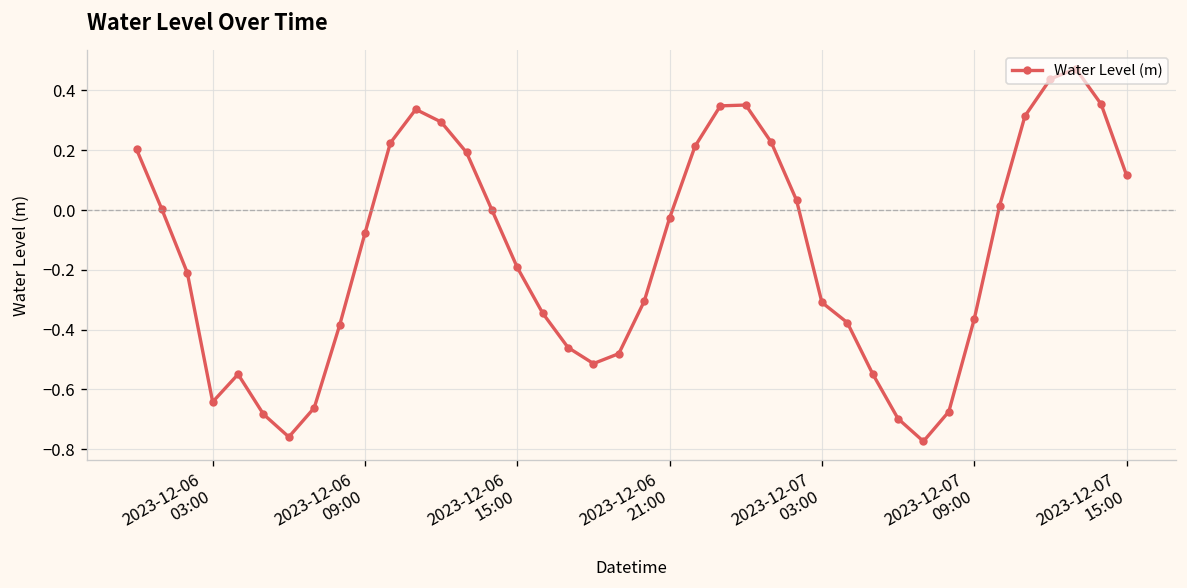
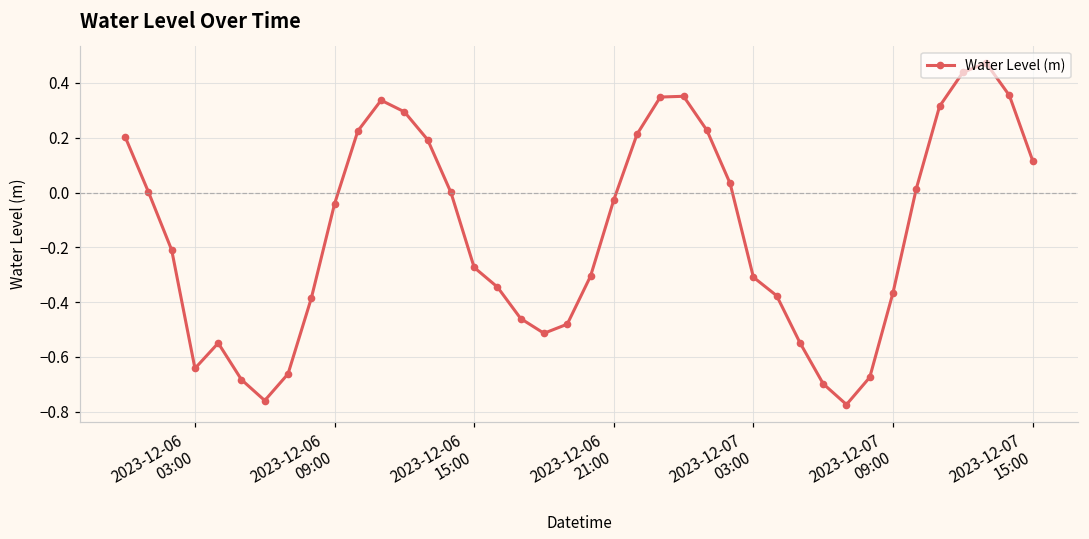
2023-12-06 09:00: -0.08 -> -0.04
2023-12-06 15:00: -0.19 -> -0.27
